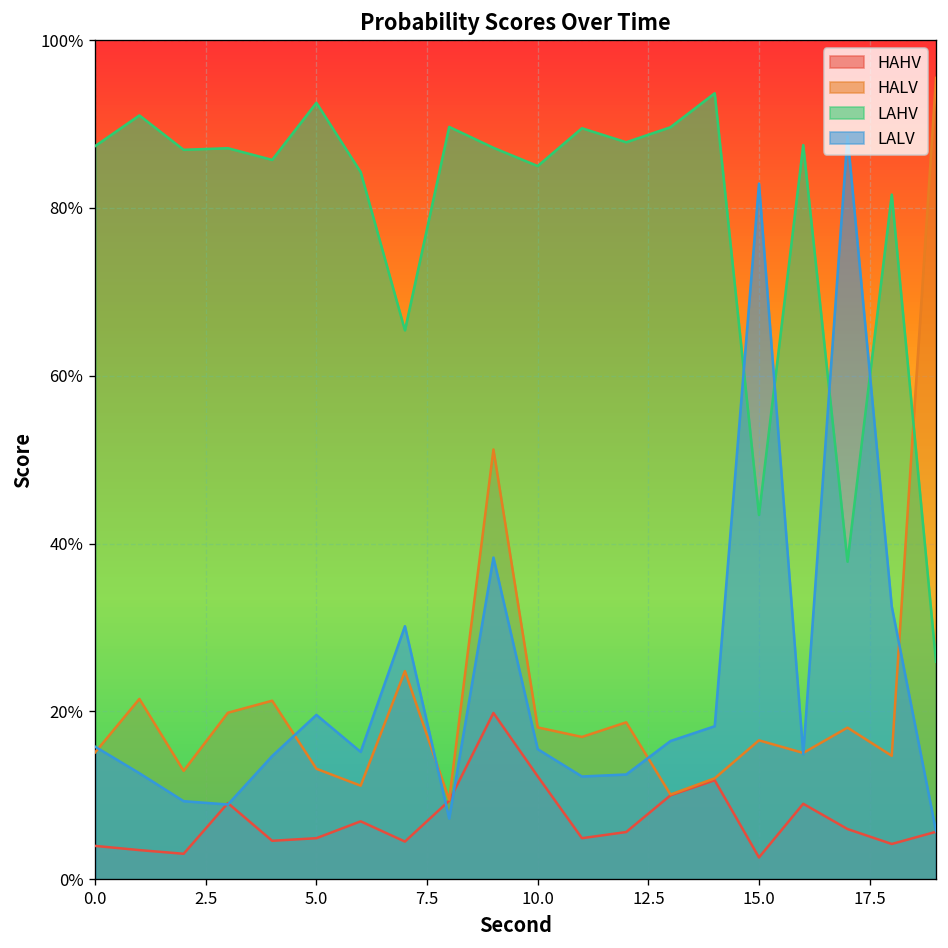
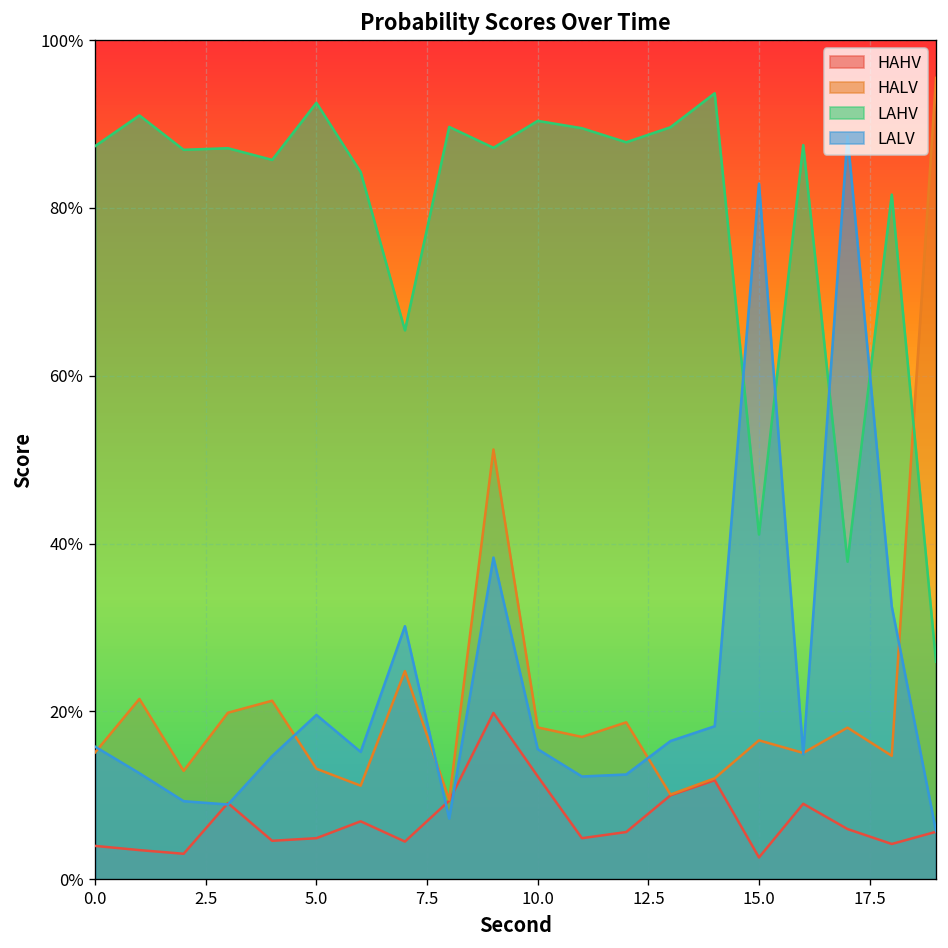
LAHV, 10.0: 85% -> 90%
LAHV, 15.0: 43% -> 41%
